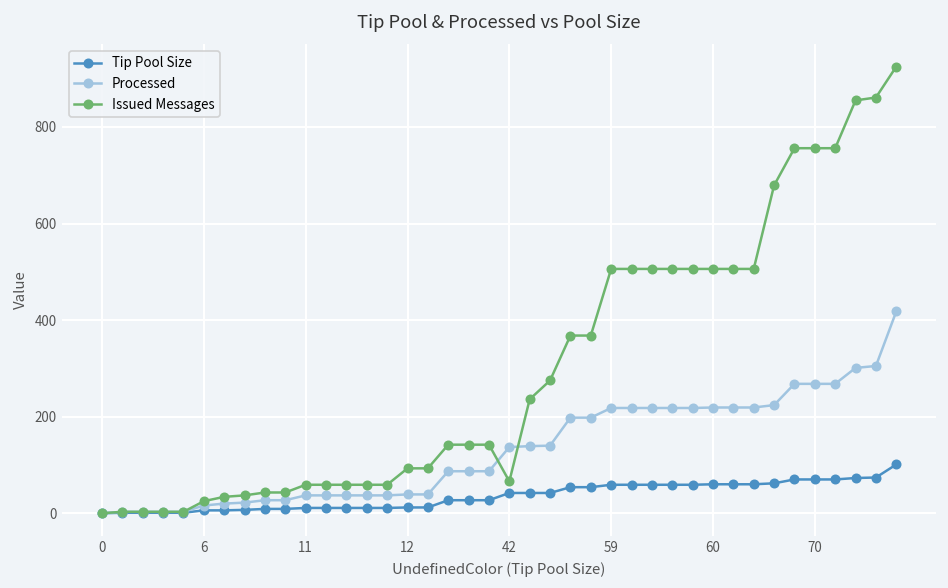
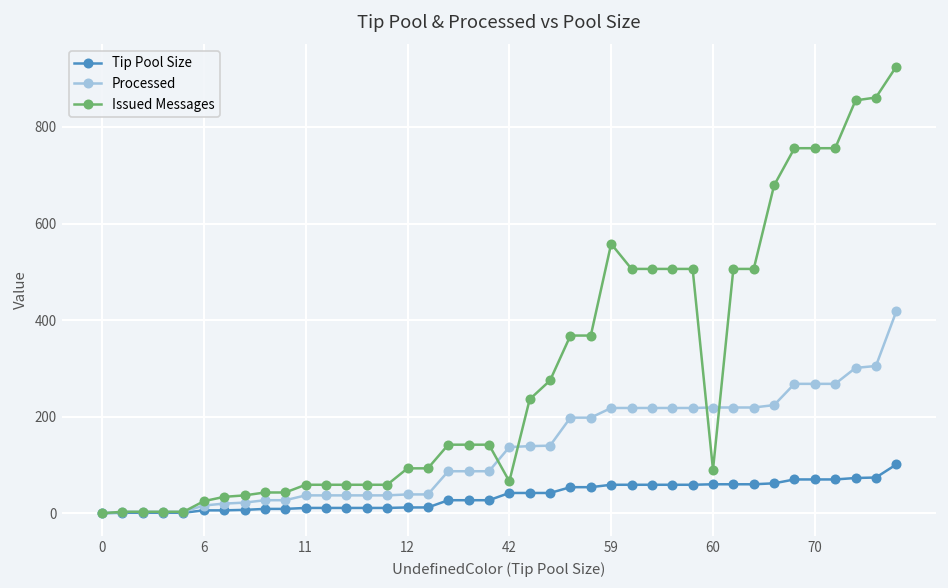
Issued Messages, 59: 510 -> 560
Issued Messages, 60: 510 -> 90
